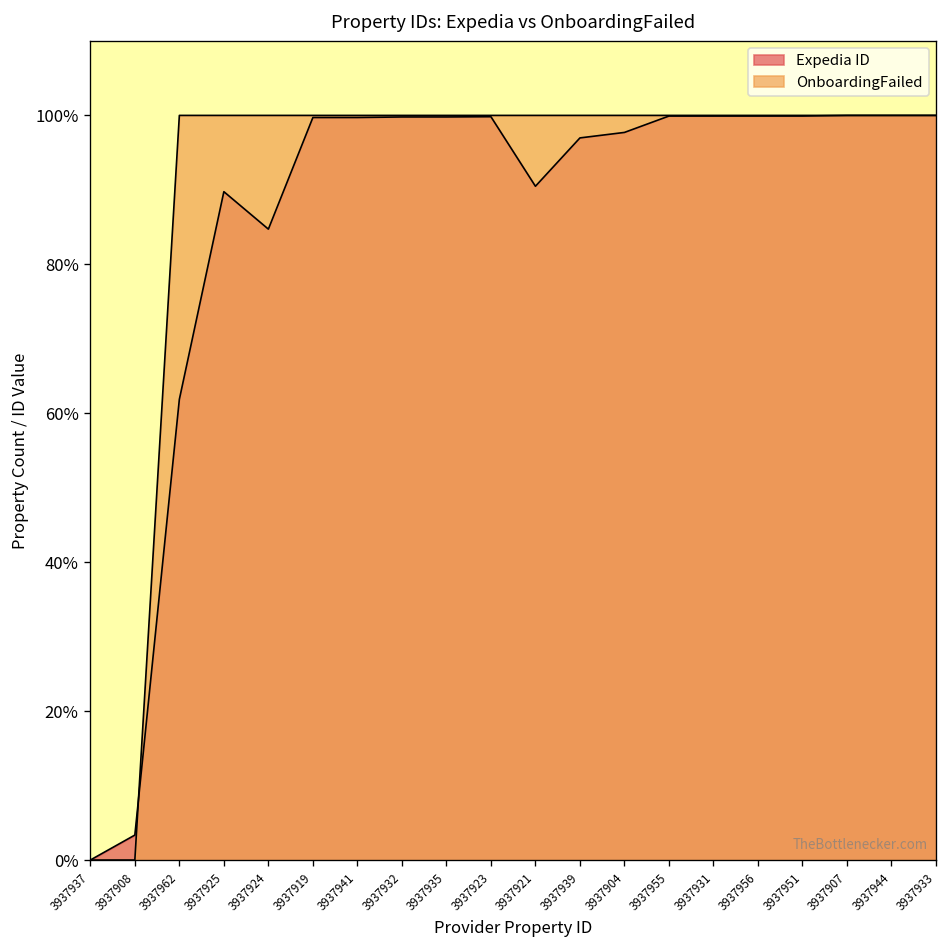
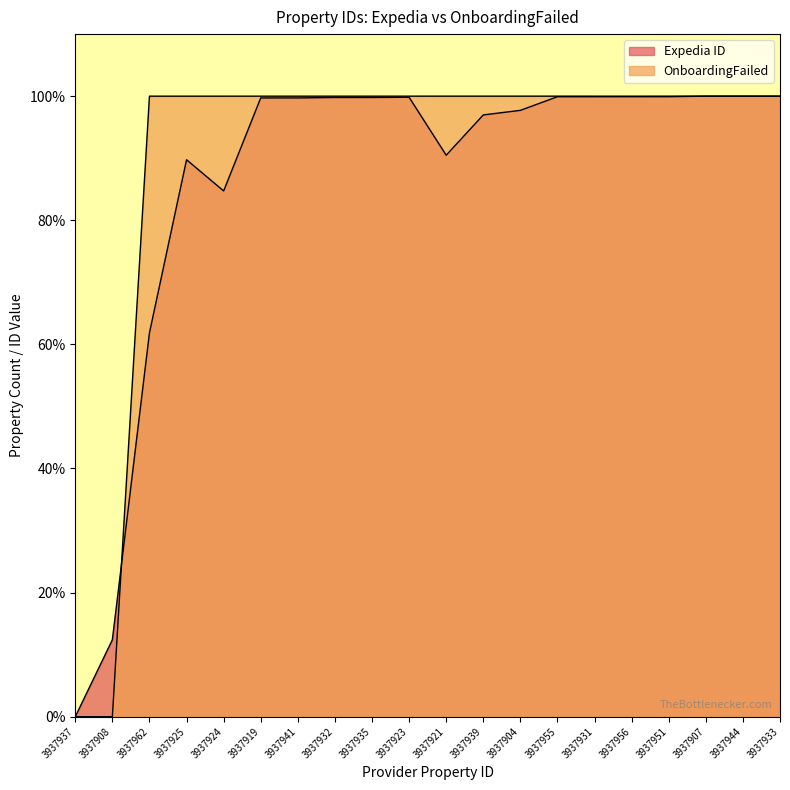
Expedia ID, 3937908: 3% -> 12%
